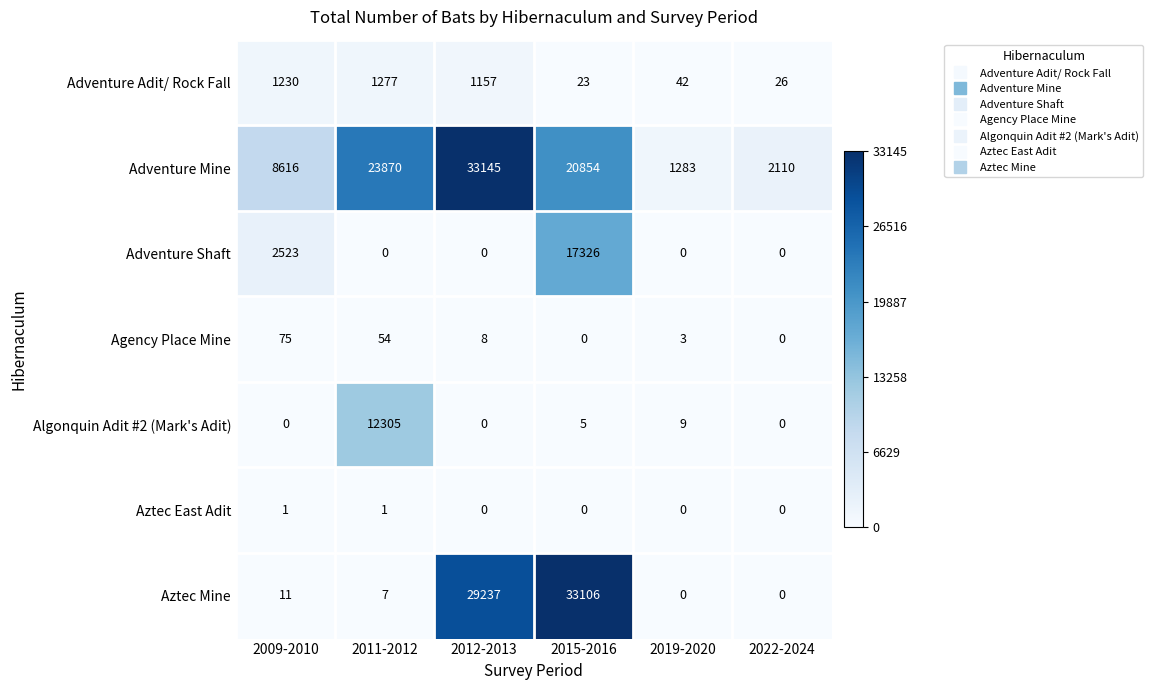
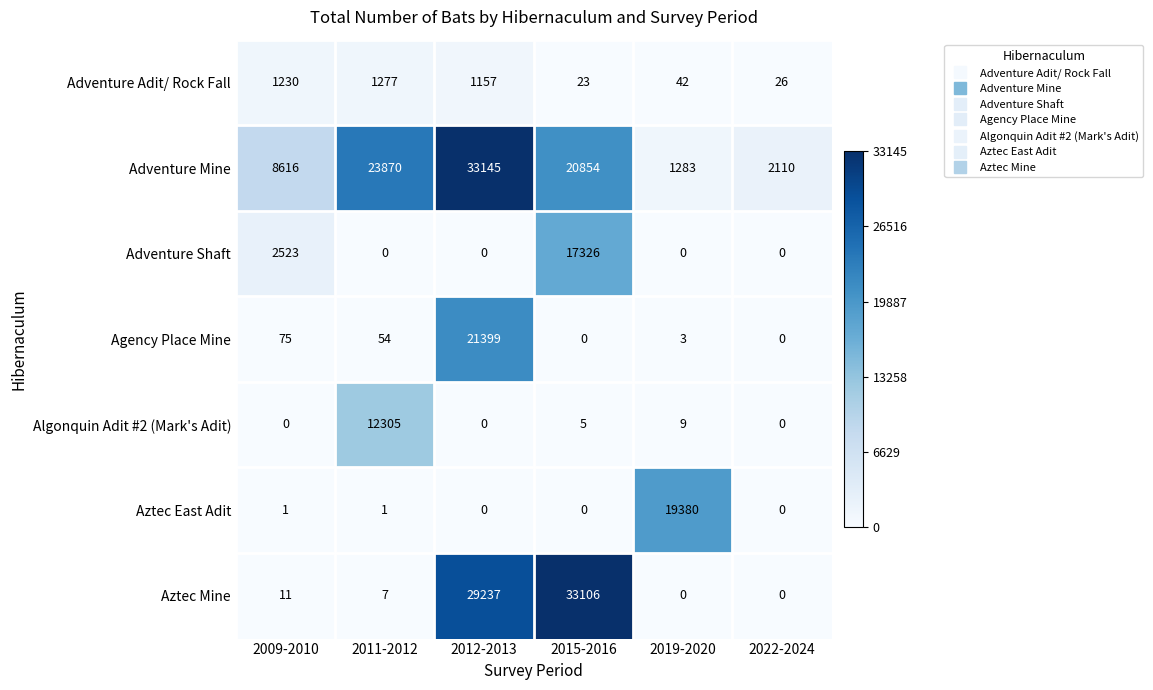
Agency Place Mine, 2012-2013: 8 -> 21399
Aztec East Adit, 2019-2020: 0 -> 19380
